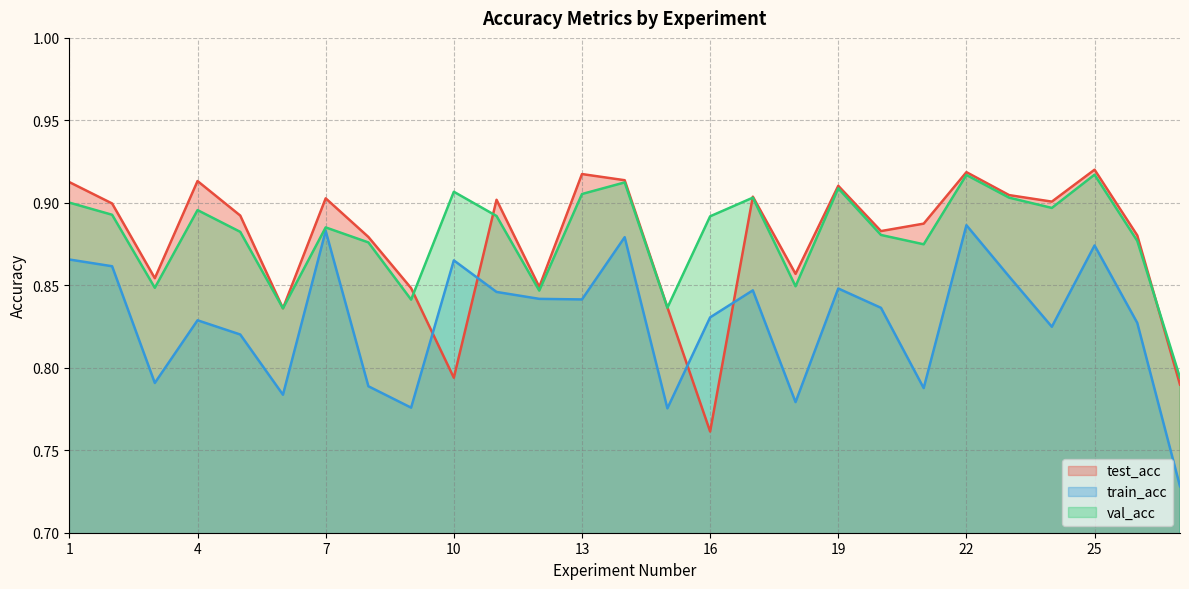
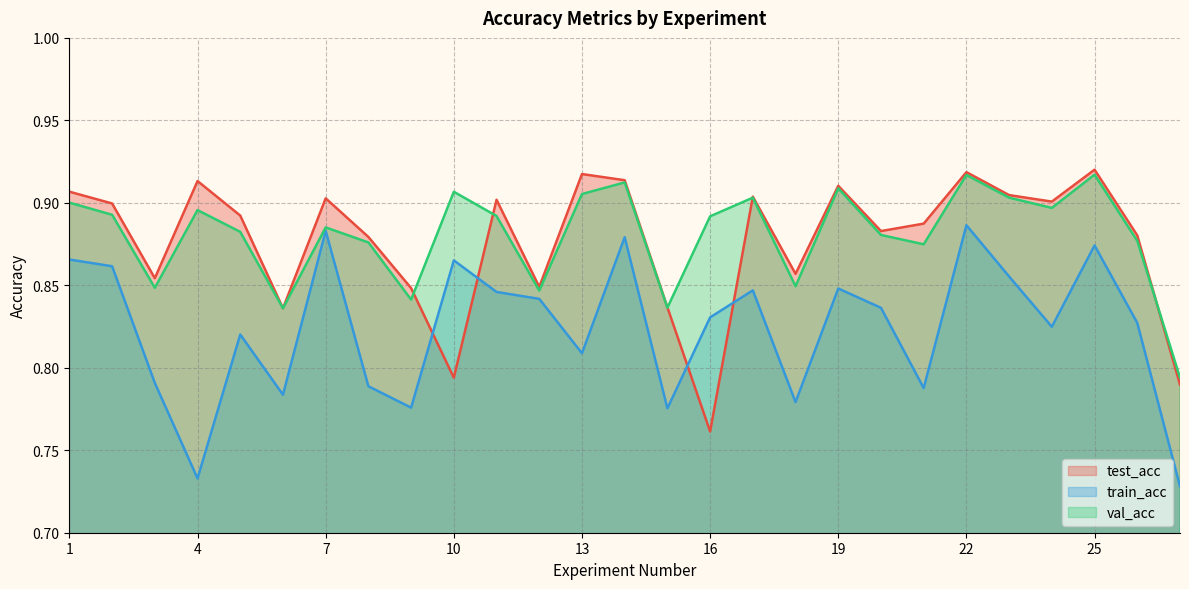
test_acc, 1: 0.913 -> 0.907
train_acc, 4: 0.829 -> 0.733
train_acc, 13: 0.841 -> 0.809
